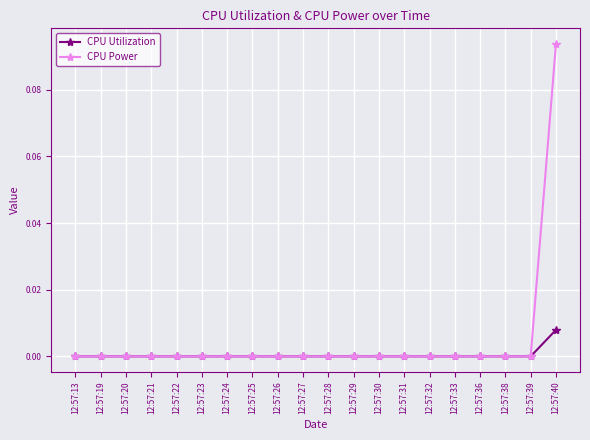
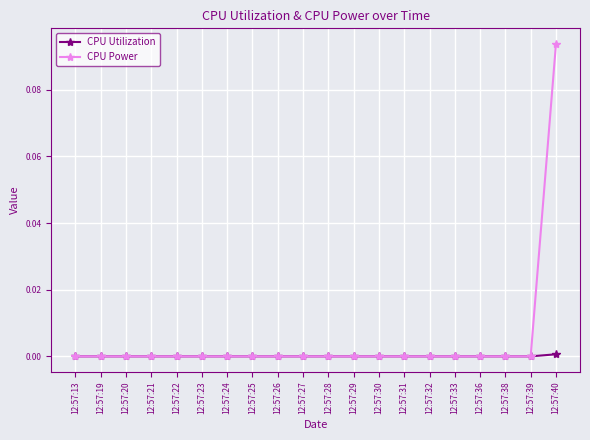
CPU Utilization, 12:57:40: 0.008 -> 0.001
